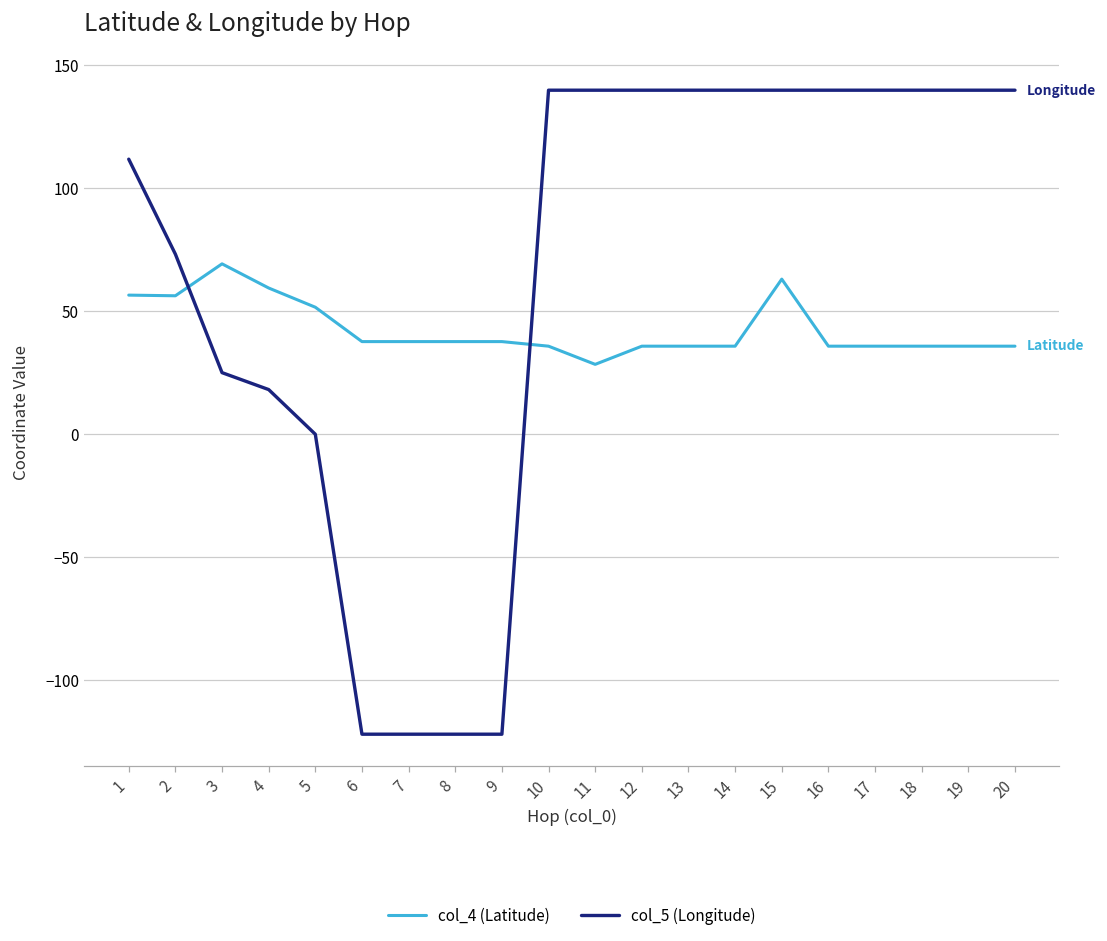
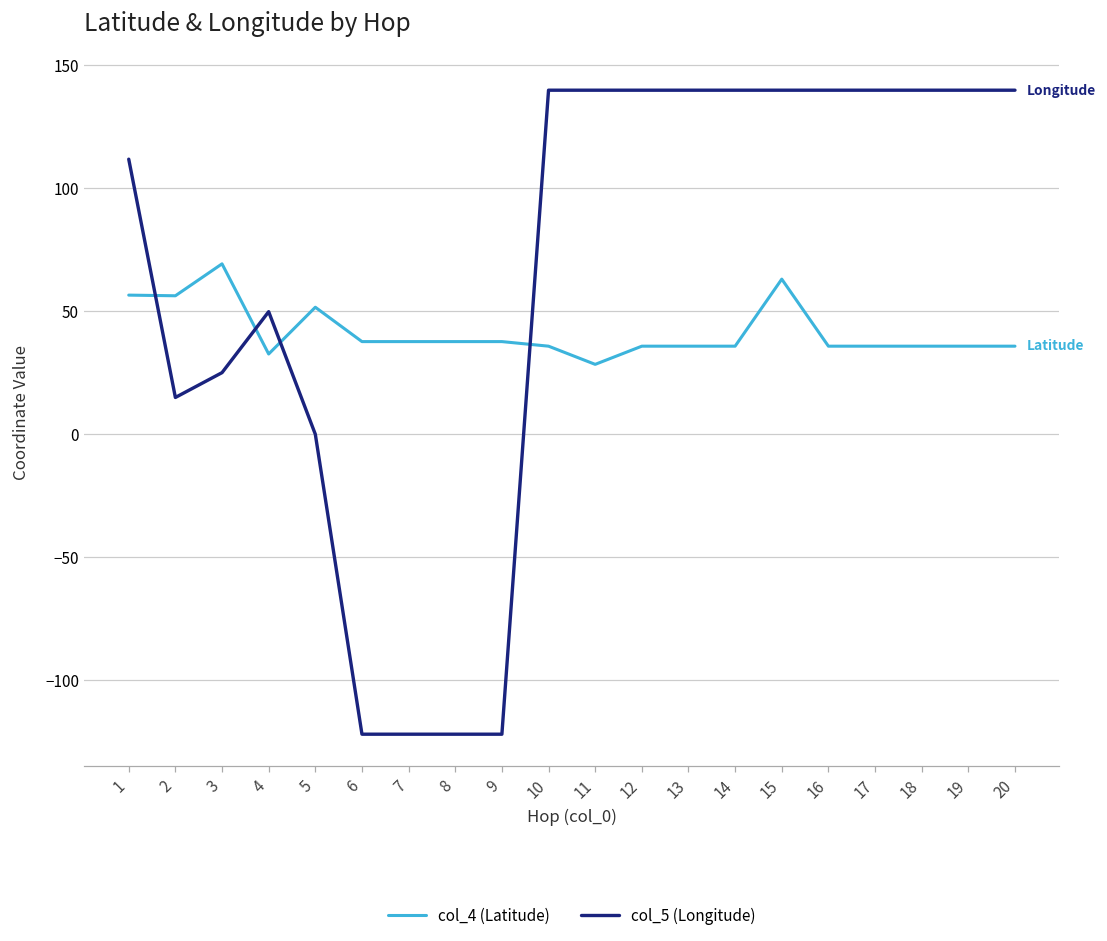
col_5 (Longitude), 2: 73 -> 15
col_4 (Latitude), 4: 59 -> 33
col_5 (Longitude), 4: 18 -> 50
